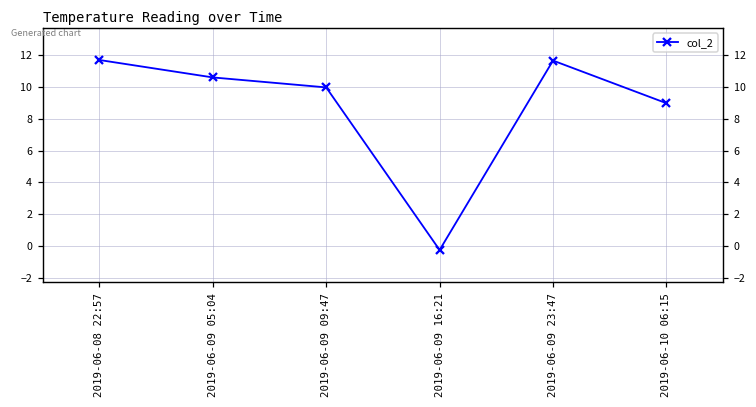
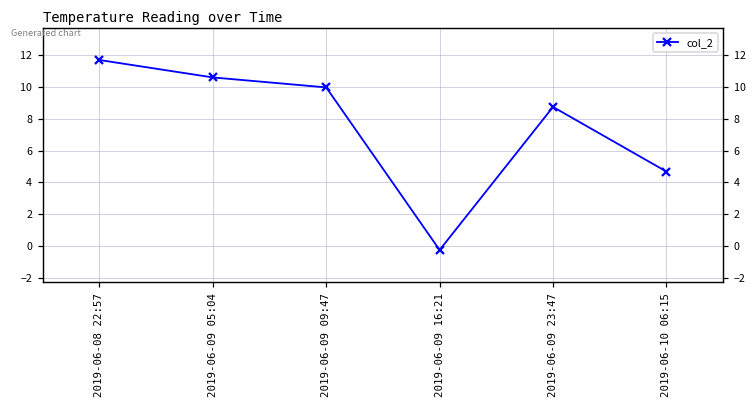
2019-06-09 23:47: 11.6 -> 8.7
2019-06-10 06:15: 9.0 -> 4.7
